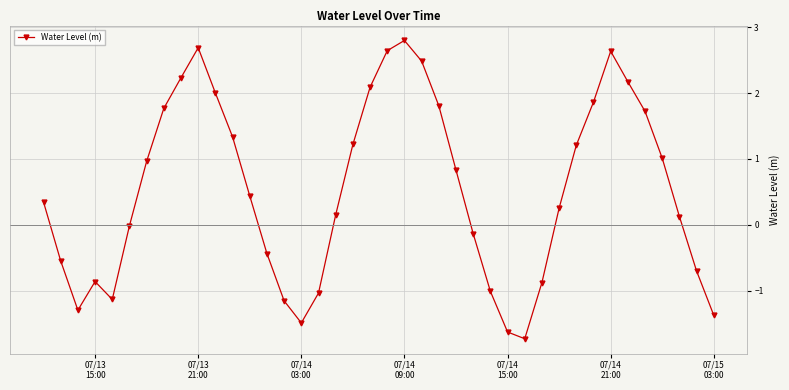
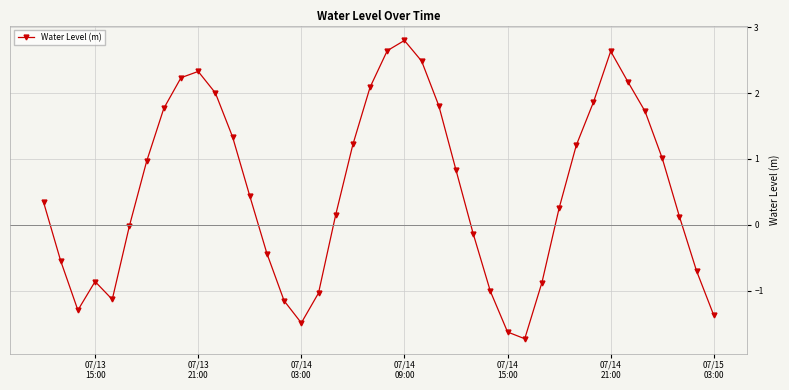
07/13 21:00: 2.7 -> 2.3
